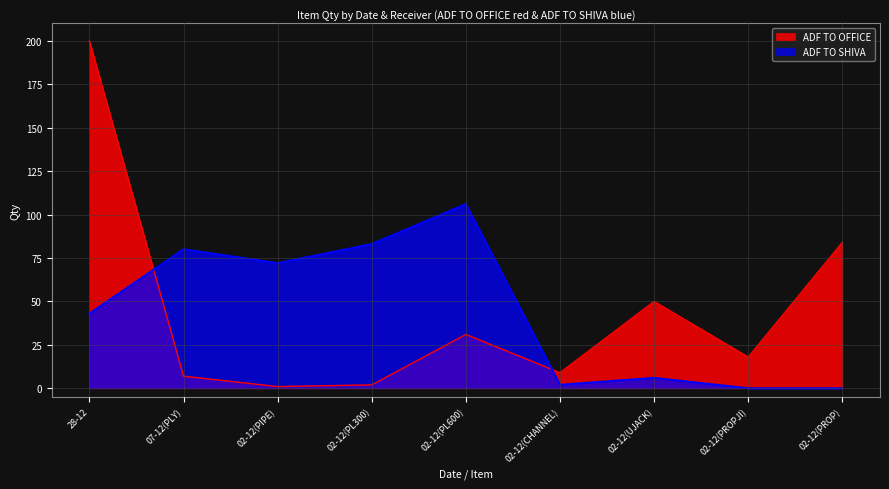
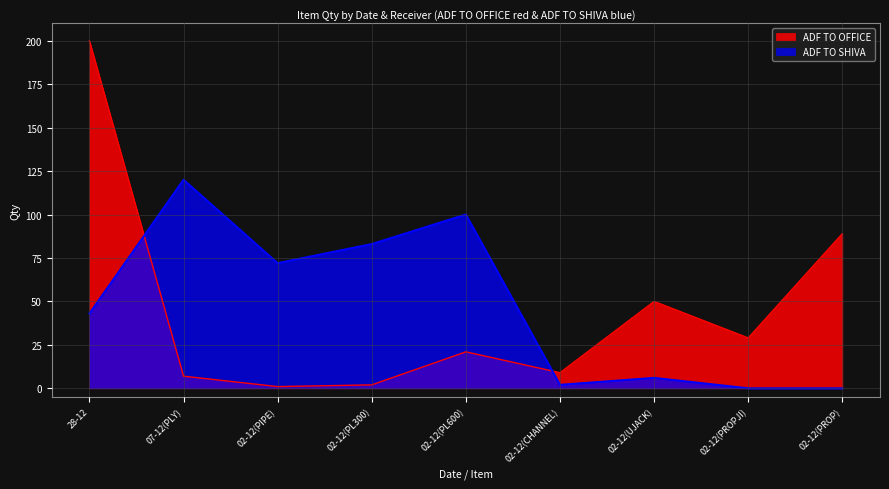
ADF TO SHIVA, 07-12(PLY): 80 -> 120
ADF TO OFFICE, 02-12(PL600): 31 -> 21
ADF TO SHIVA, 02-12(PL600): 106 -> 100
ADF TO OFFICE, 02-12(PROPJI): 18 -> 29
ADF TO OFFICE, 02-12(PROP): 84 -> 89
